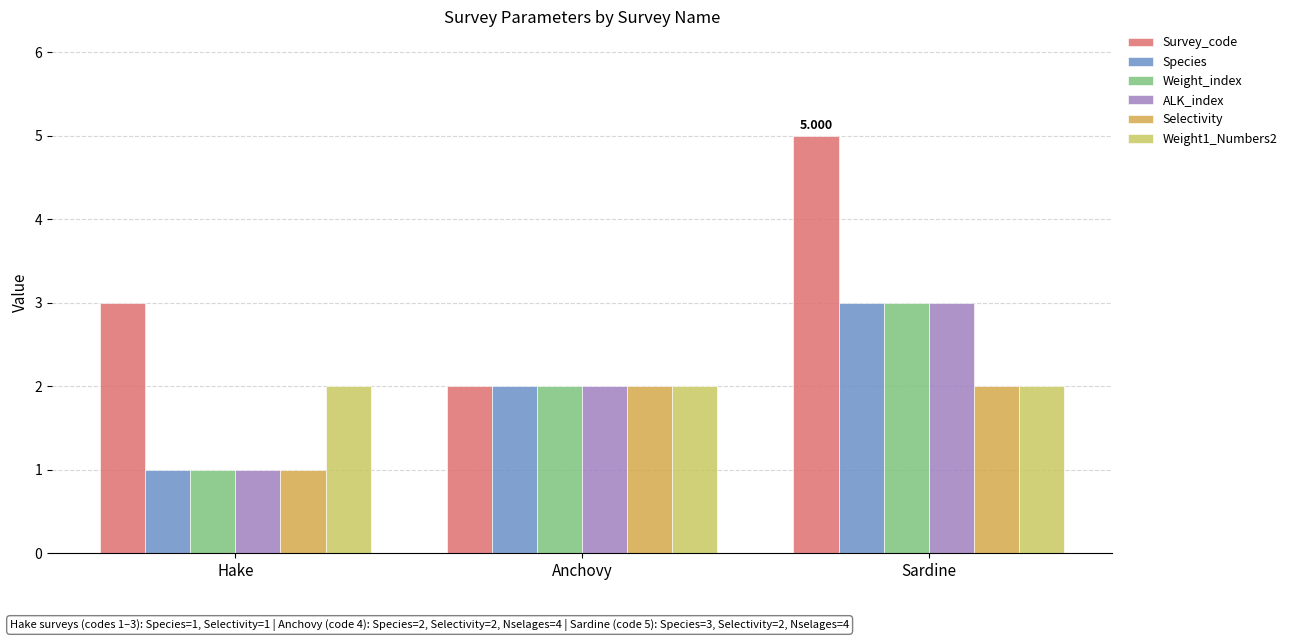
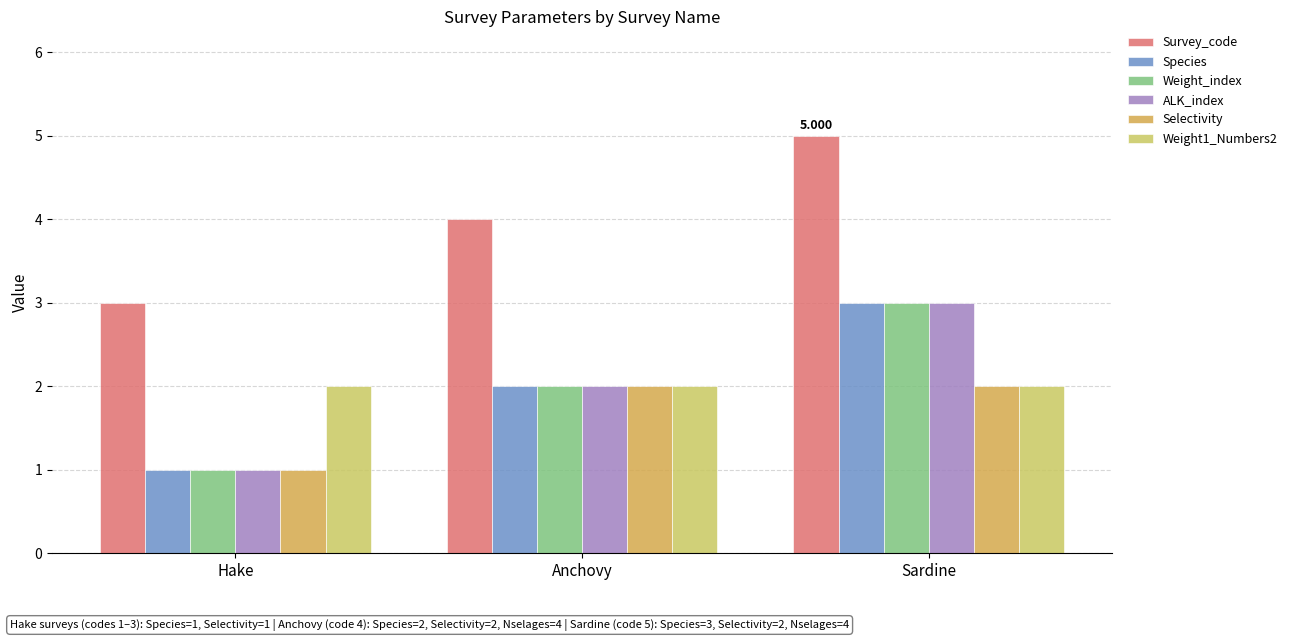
Survey_code, Anchovy: 2 -> 4
